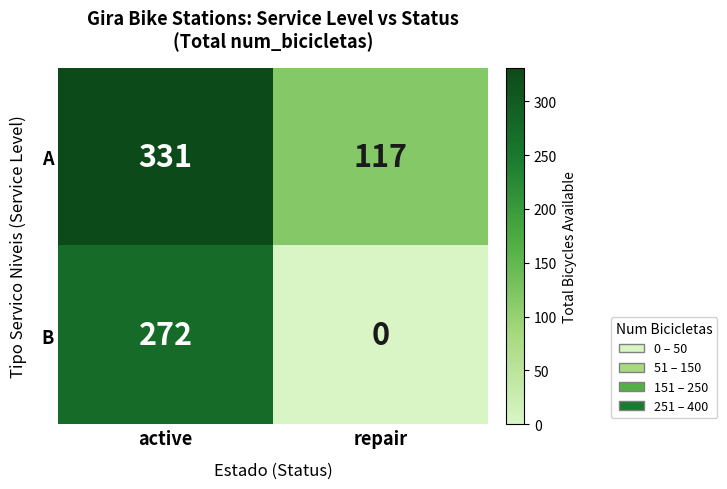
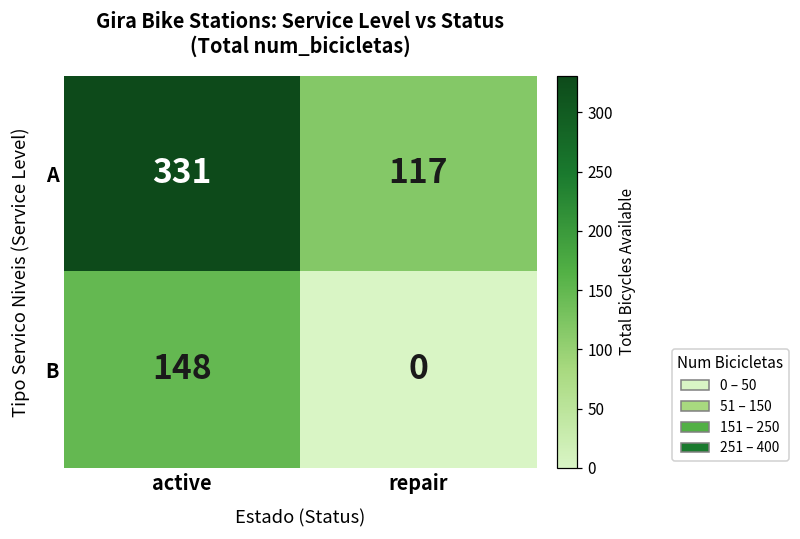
B, active: 272 -> 148
